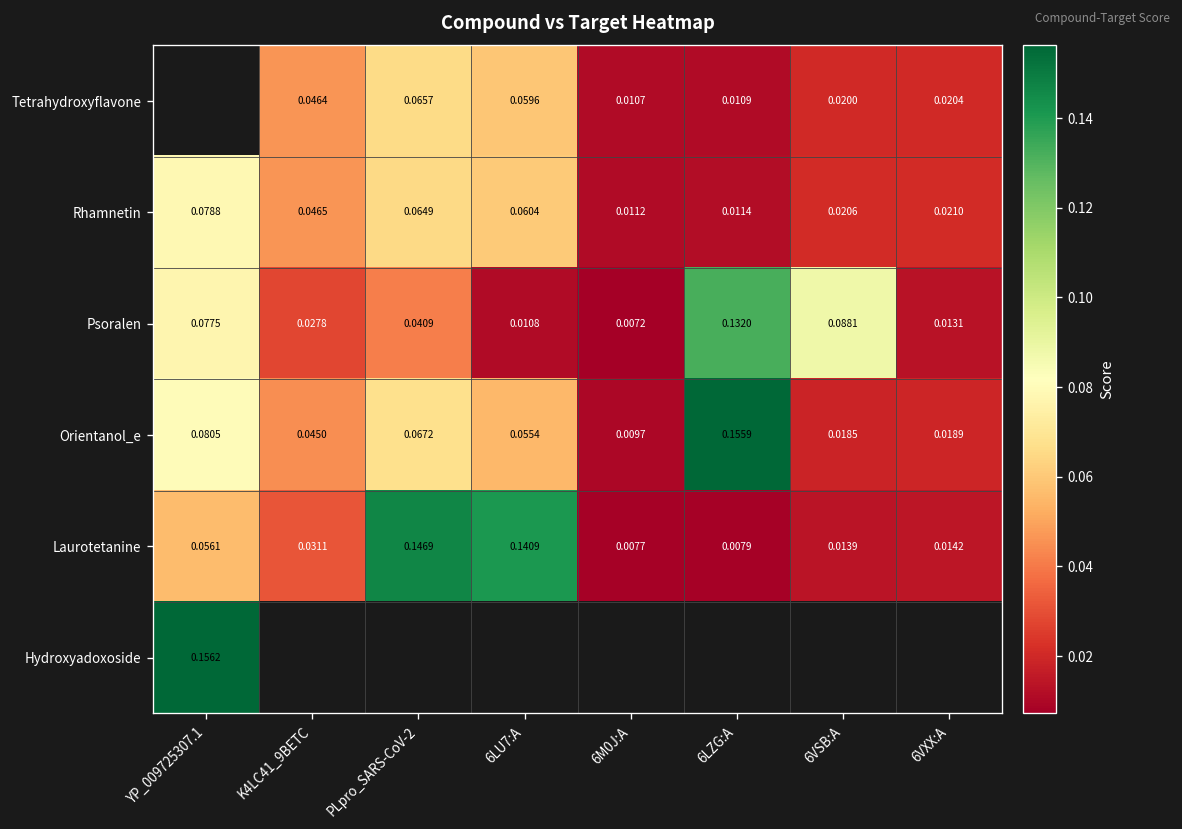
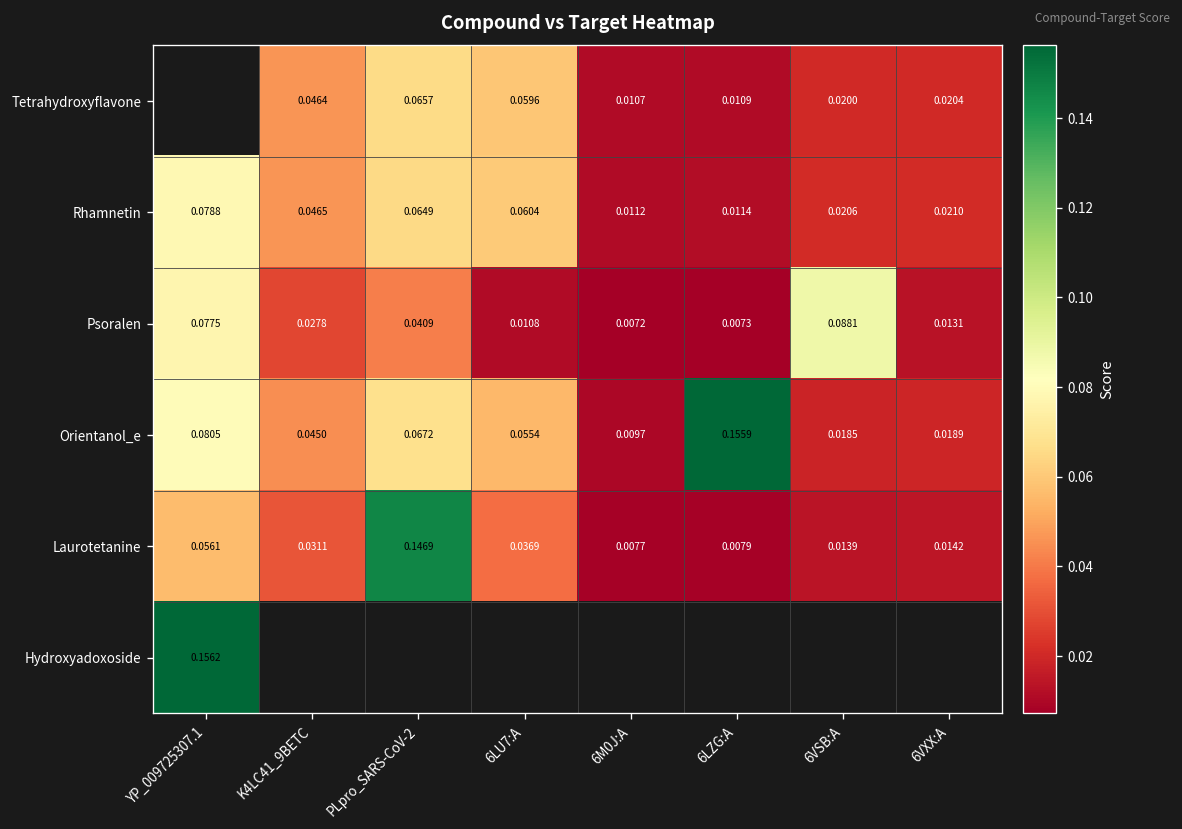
Psoralen, 6LZG:A: 0.1320 -> 0.0073
Laurotetanine, 6LU7:A: 0.1409 -> 0.0369
